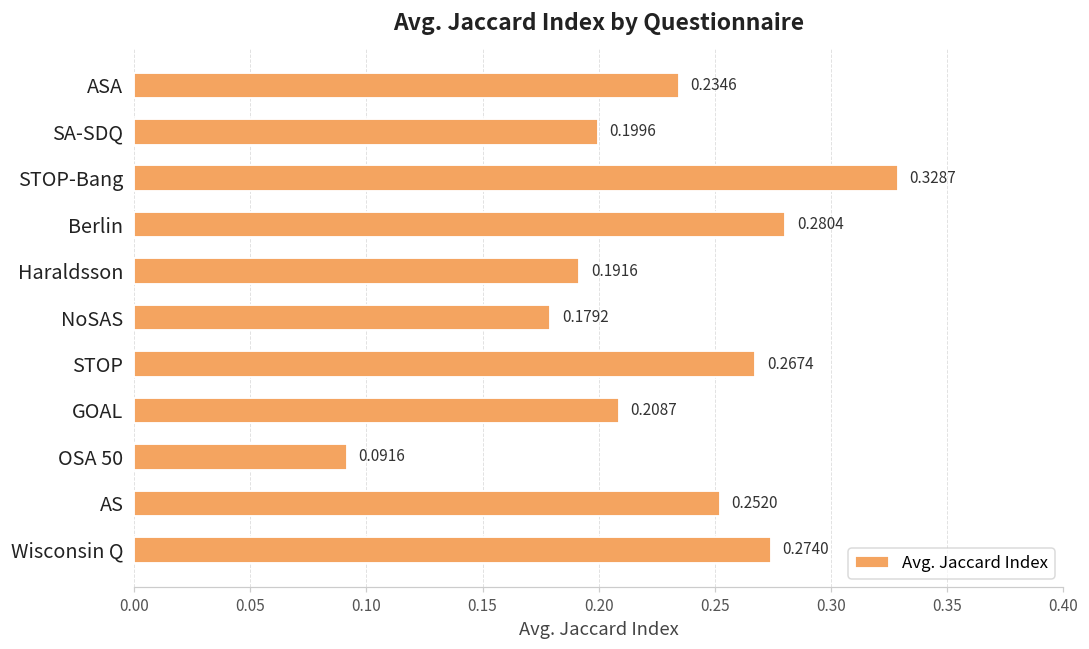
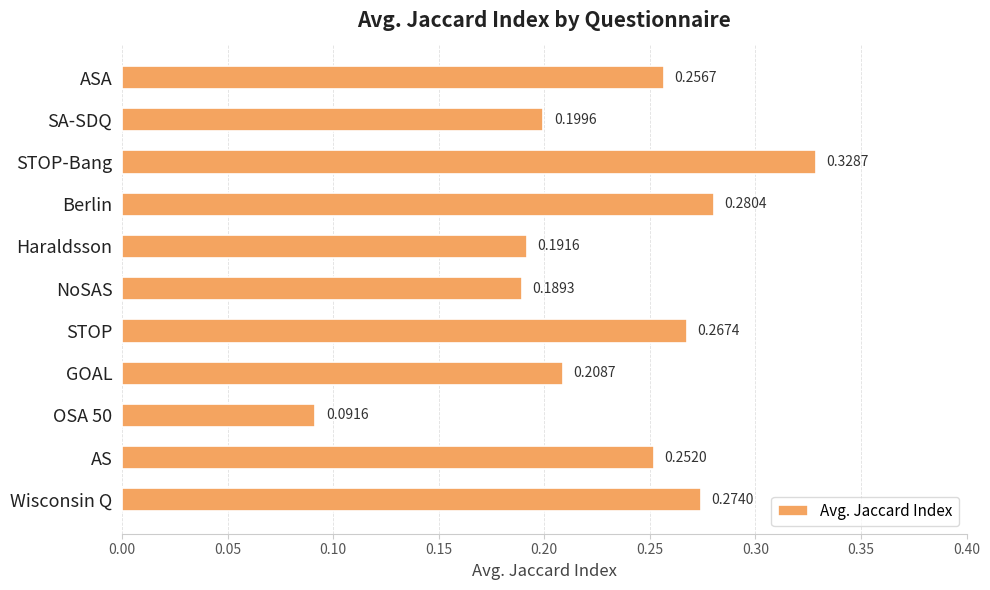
ASA: 0.2346 -> 0.2567
NoSAS: 0.1792 -> 0.1893
